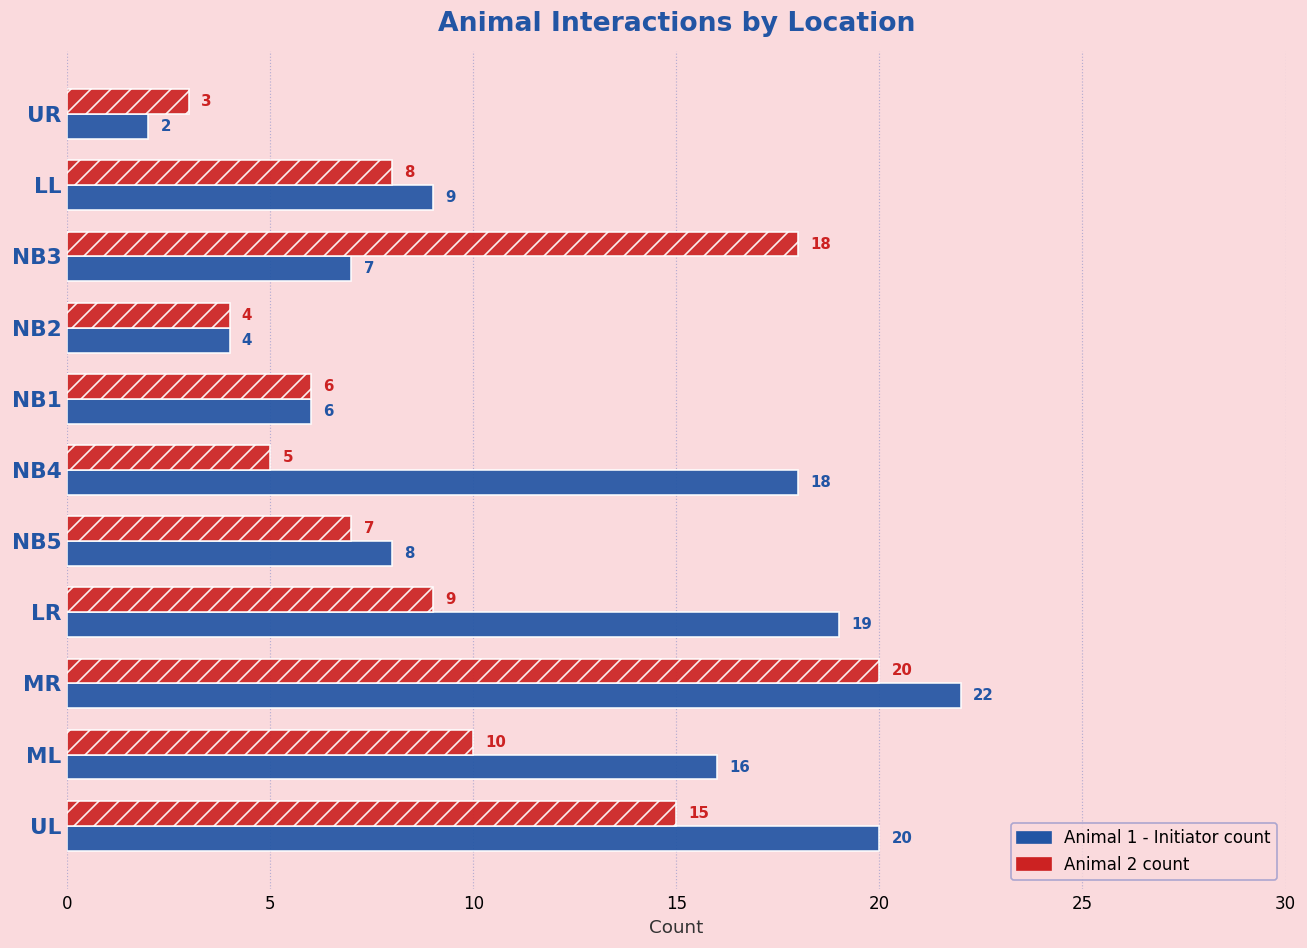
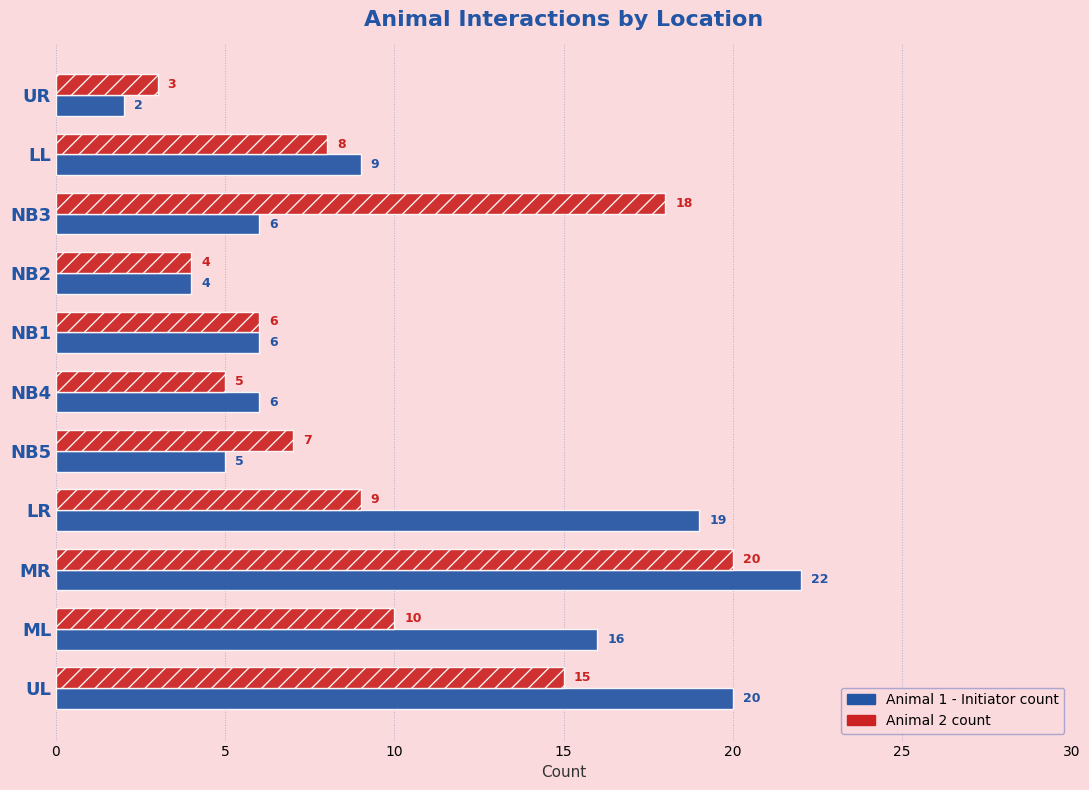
Animal 1 - Initiator count, NB3: 7 -> 6
Animal 1 - Initiator count, NB4: 18 -> 6
Animal 1 - Initiator count, NB5: 8 -> 5
